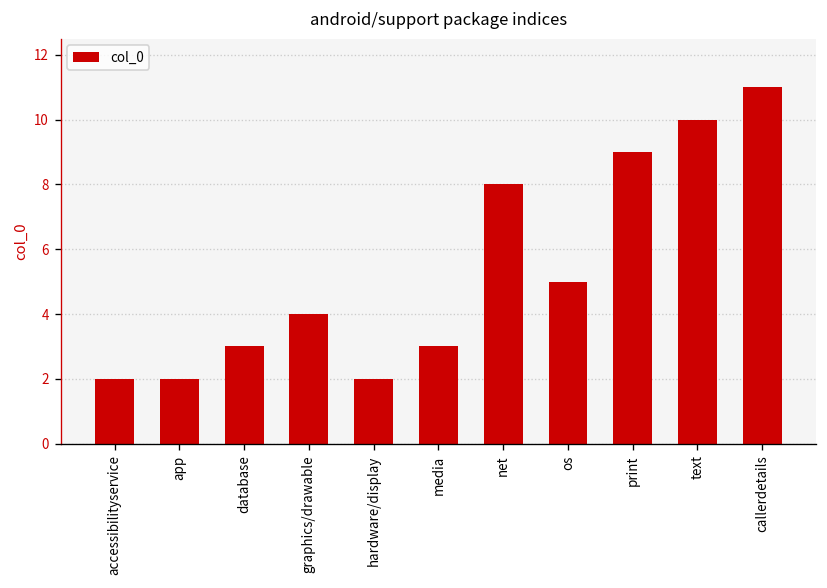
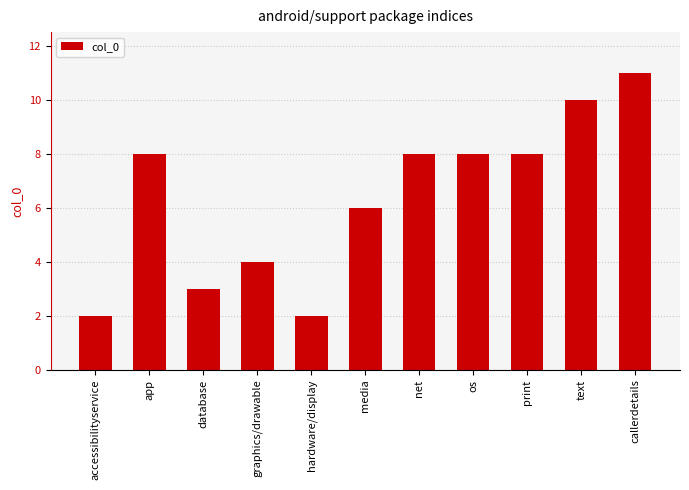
app: 2 -> 8
media: 3 -> 6
os: 5 -> 8
print: 9 -> 8
